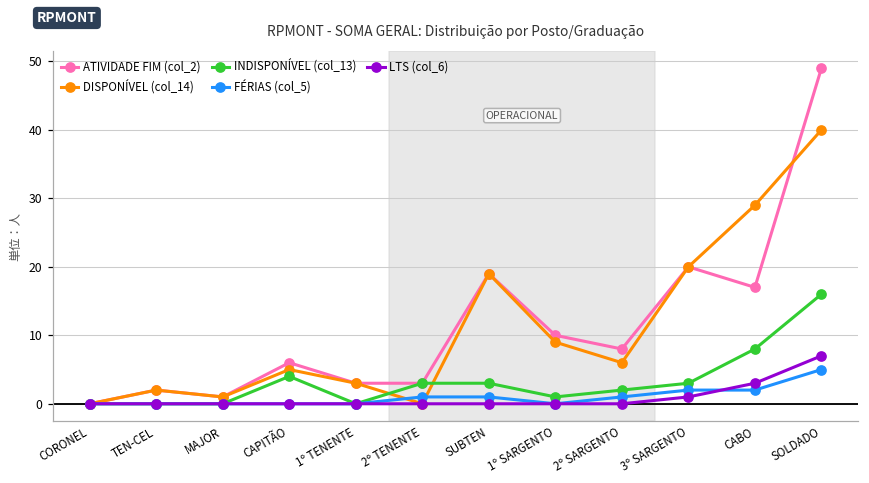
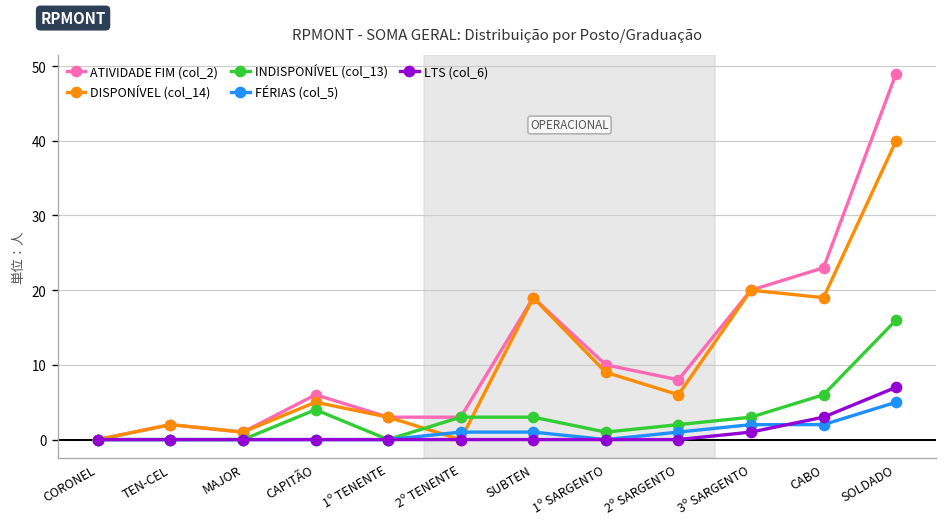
ATIVIDADE FIM (col_2), CABO: 17 -> 23
DISPONÍVEL (col_14), CABO: 29 -> 19
INDISPONÍVEL (col_13), CABO: 8 -> 6
